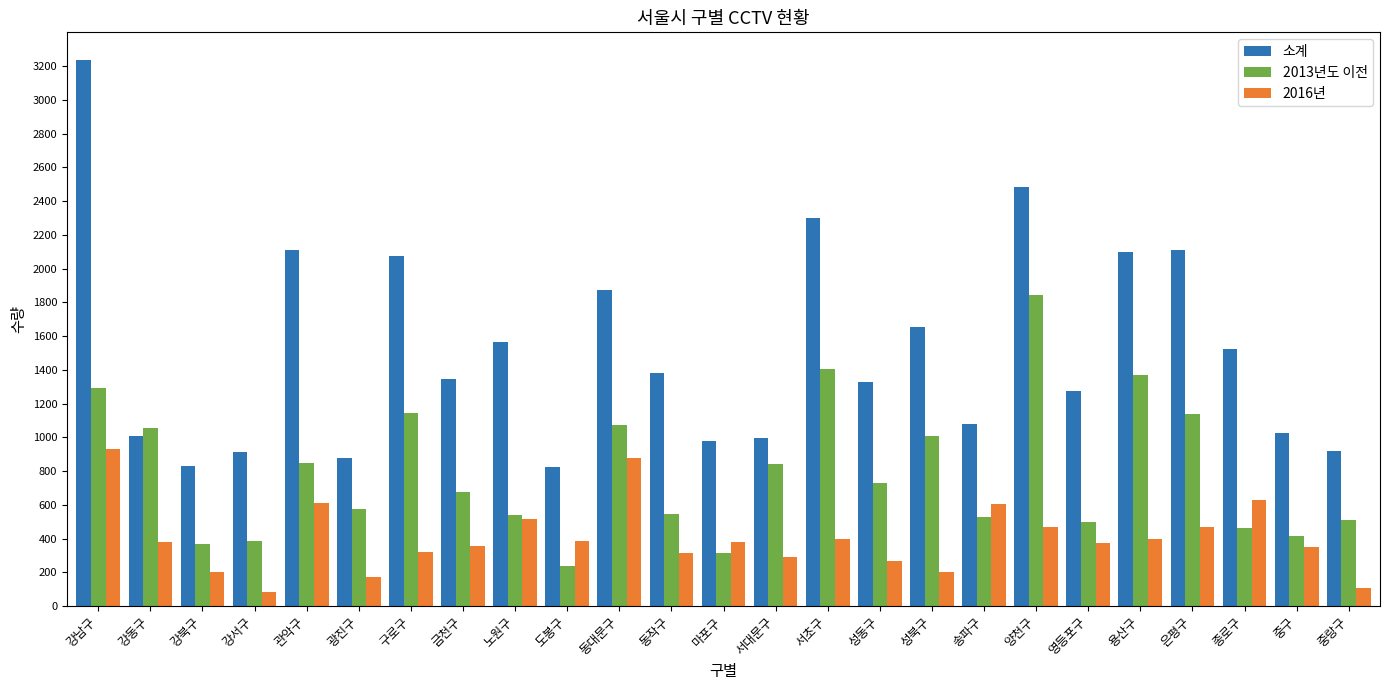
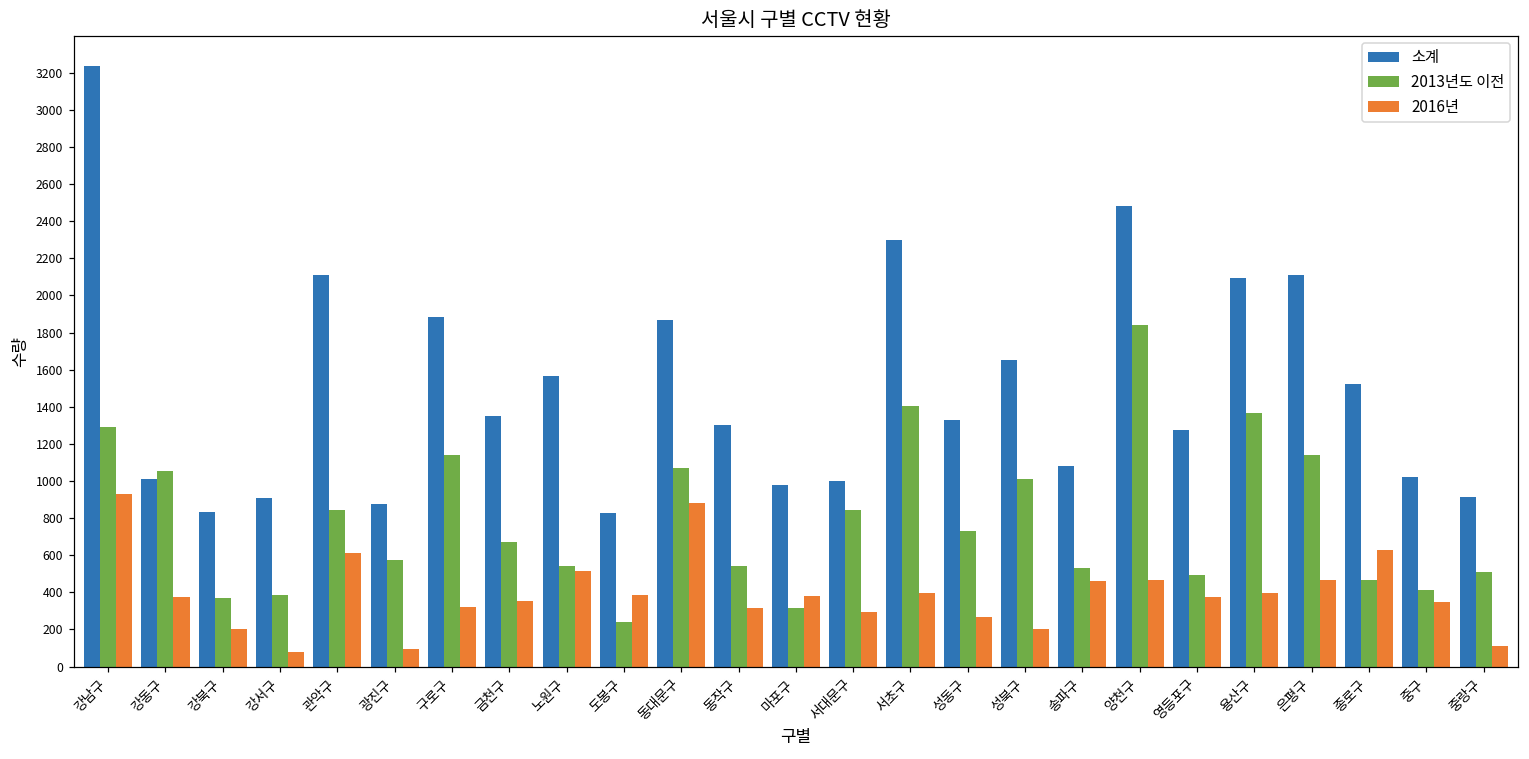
2016년, 광진구: 170 -> 90
소계, 구로구: 2070 -> 1880
소계, 동작구: 1380 -> 1300
2016년, 송파구: 600 -> 460
